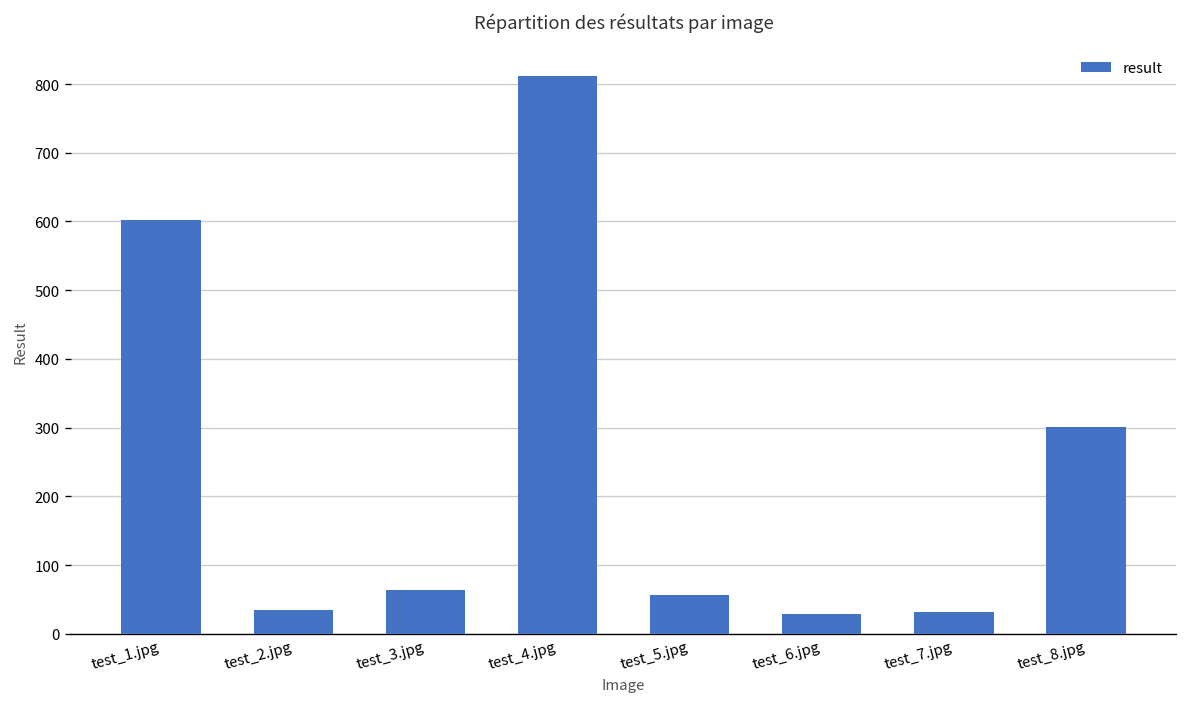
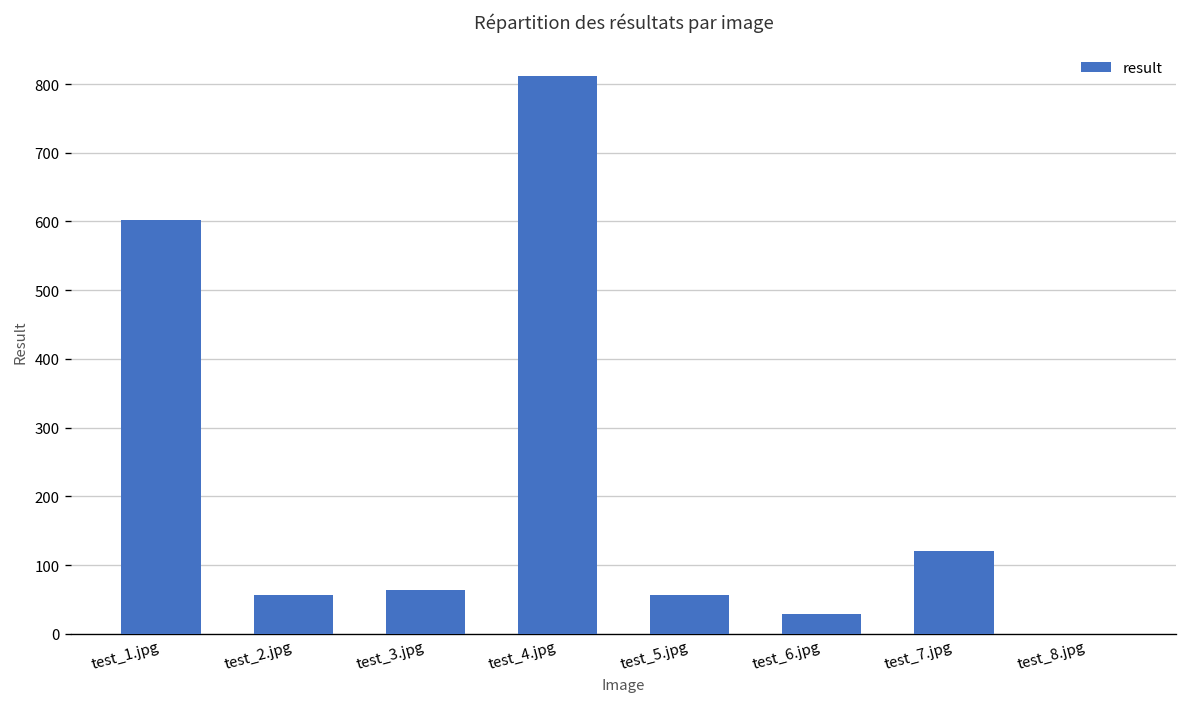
test_2.jpg: 40 -> 60
test_7.jpg: 30 -> 120
test_8.jpg: 300 -> 0
